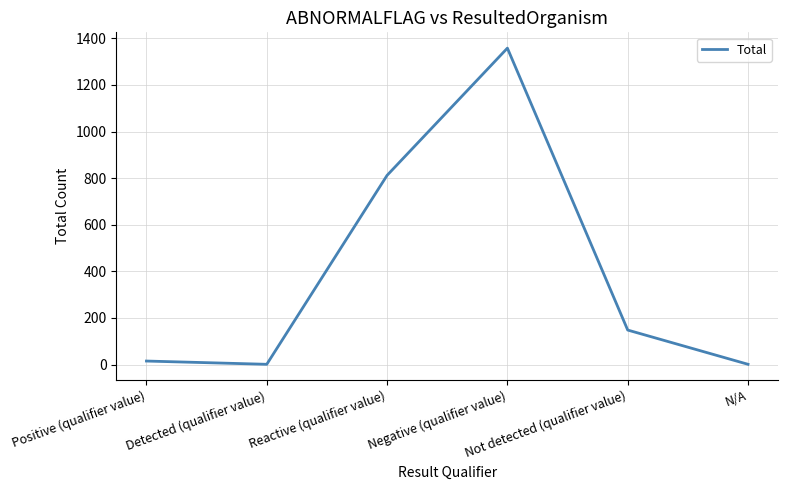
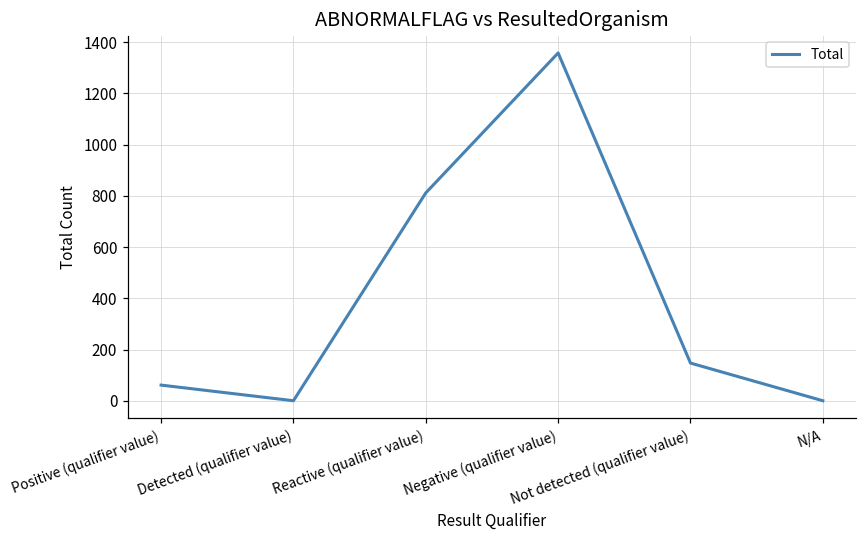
Positive (qualifier value): 20 -> 60
